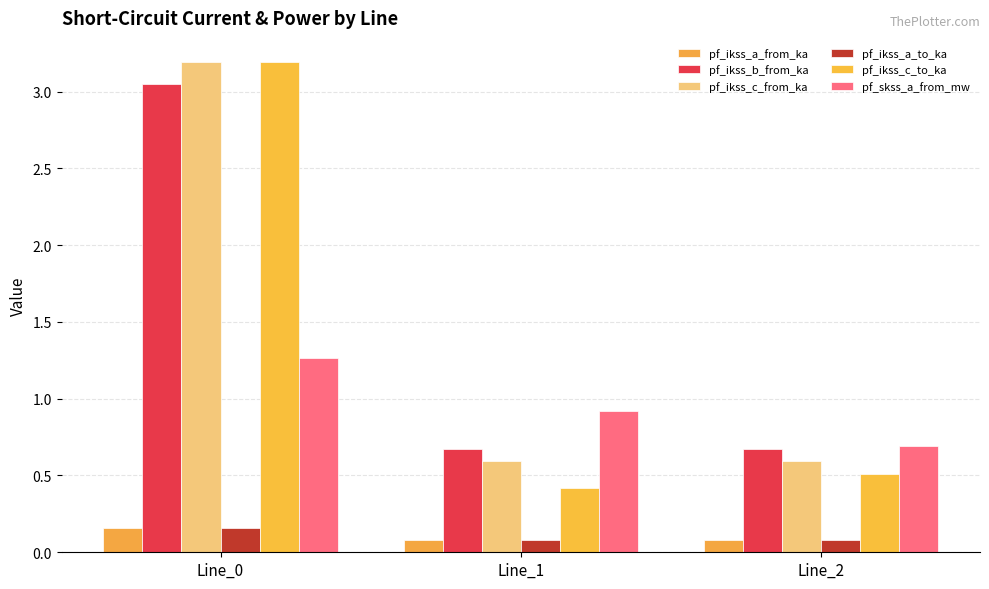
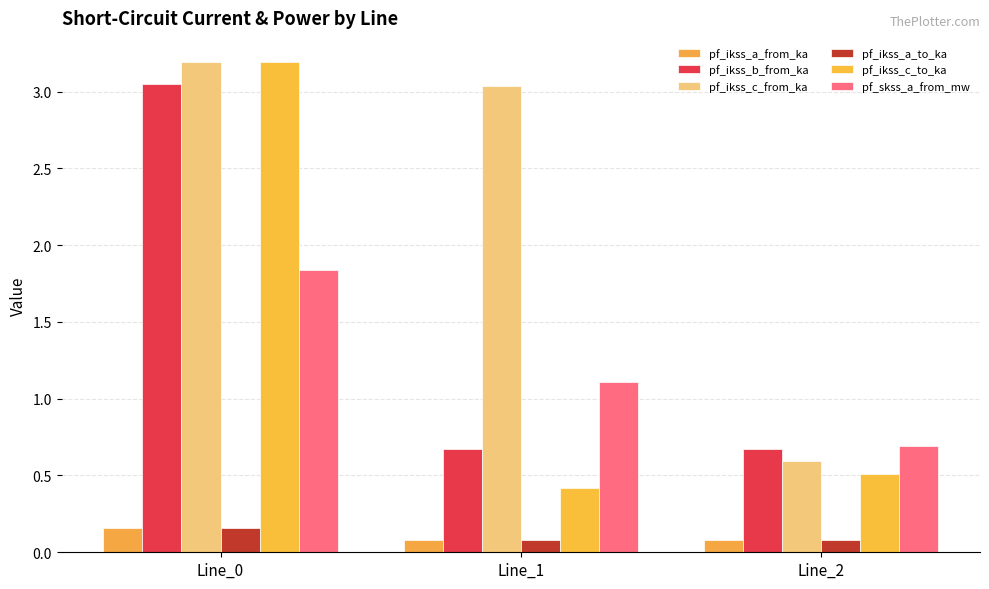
pf_skss_a_from_mw, Line_0: 1.26 -> 1.84
pf_ikss_c_from_ka, Line_1: 0.60 -> 3.04
pf_skss_a_from_mw, Line_1: 0.92 -> 1.11
